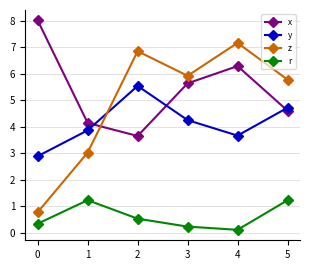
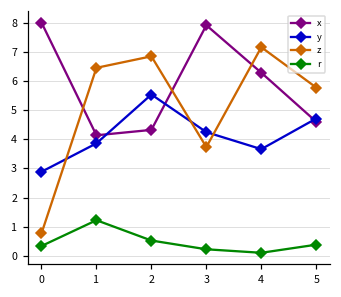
z, 1: 3.0 -> 6.5
x, 2: 3.6 -> 4.3
x, 3: 5.6 -> 7.9
z, 3: 5.9 -> 3.7
r, 5: 1.2 -> 0.4
